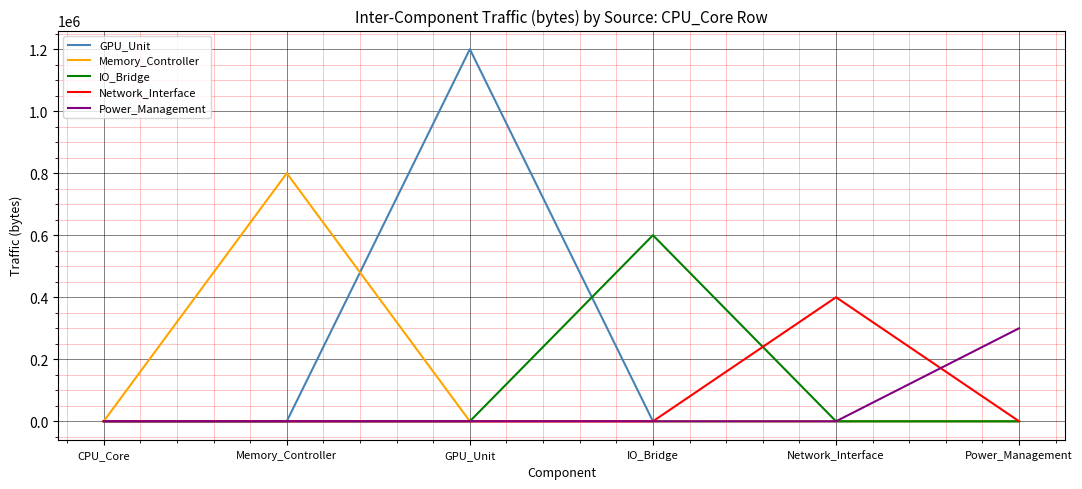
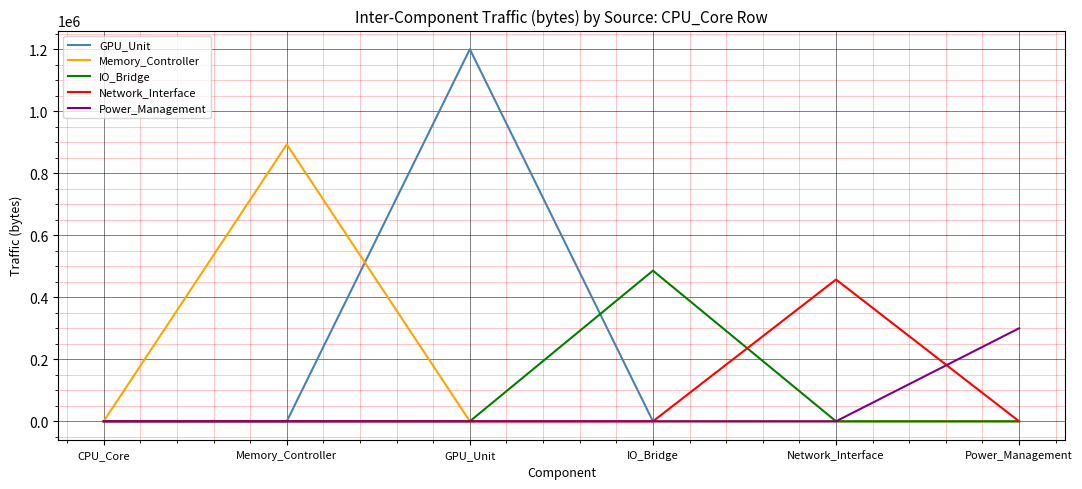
Memory_Controller, Memory_Controller: 800000 -> 890000
IO_Bridge, IO_Bridge: 600000 -> 490000
Network_Interface, Network_Interface: 400000 -> 460000
